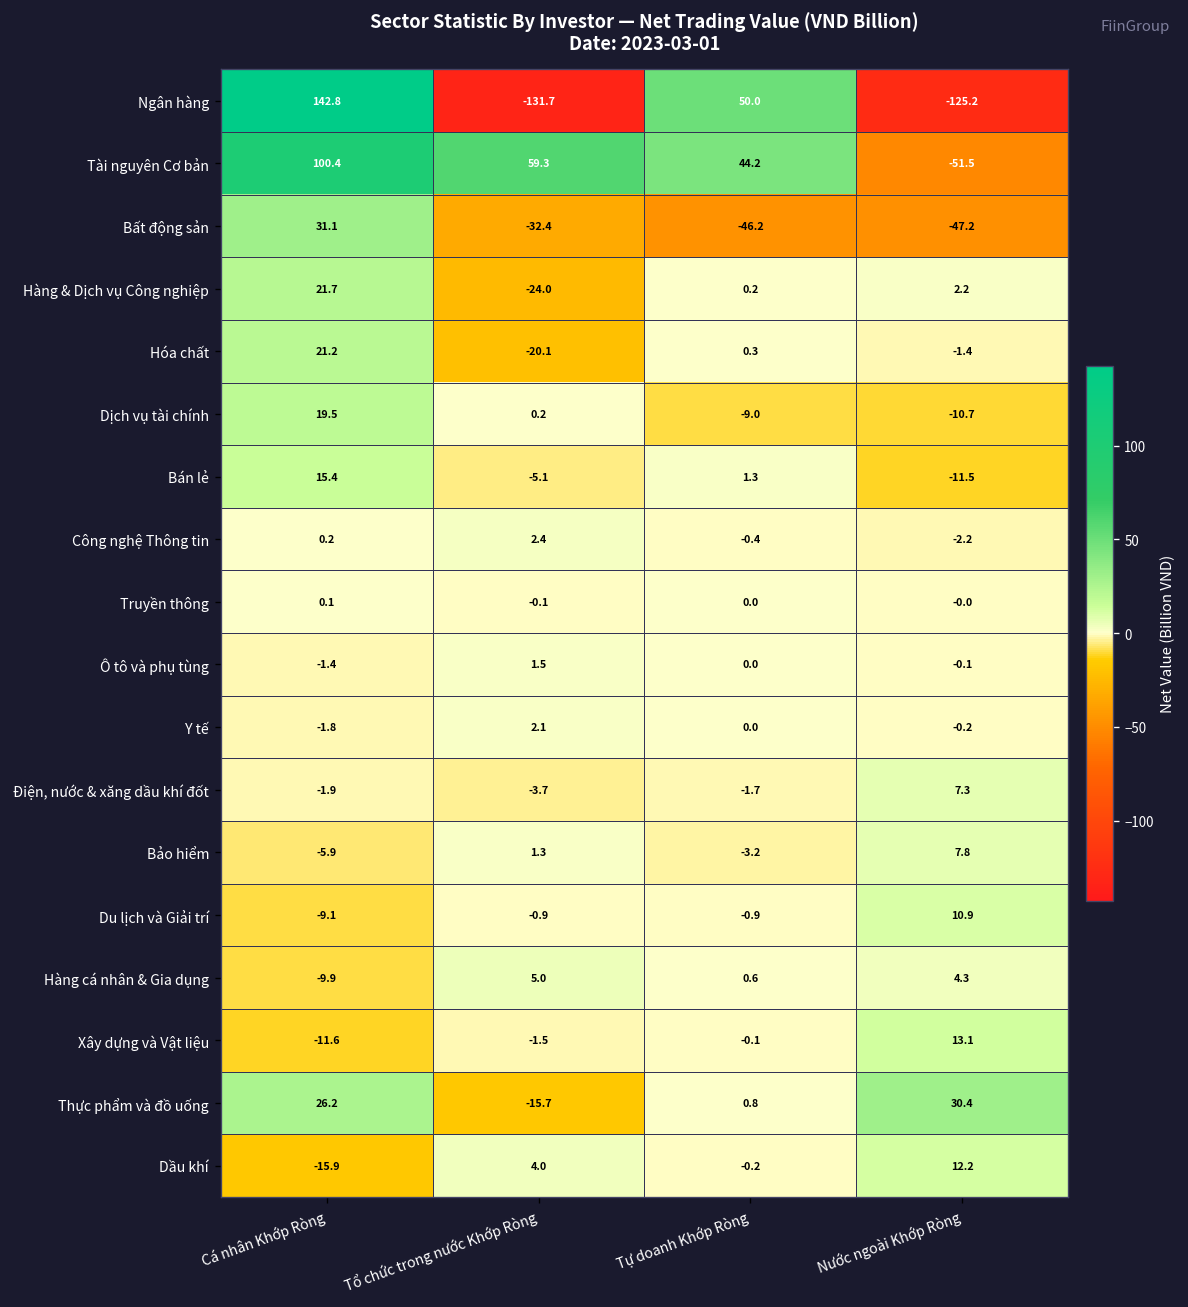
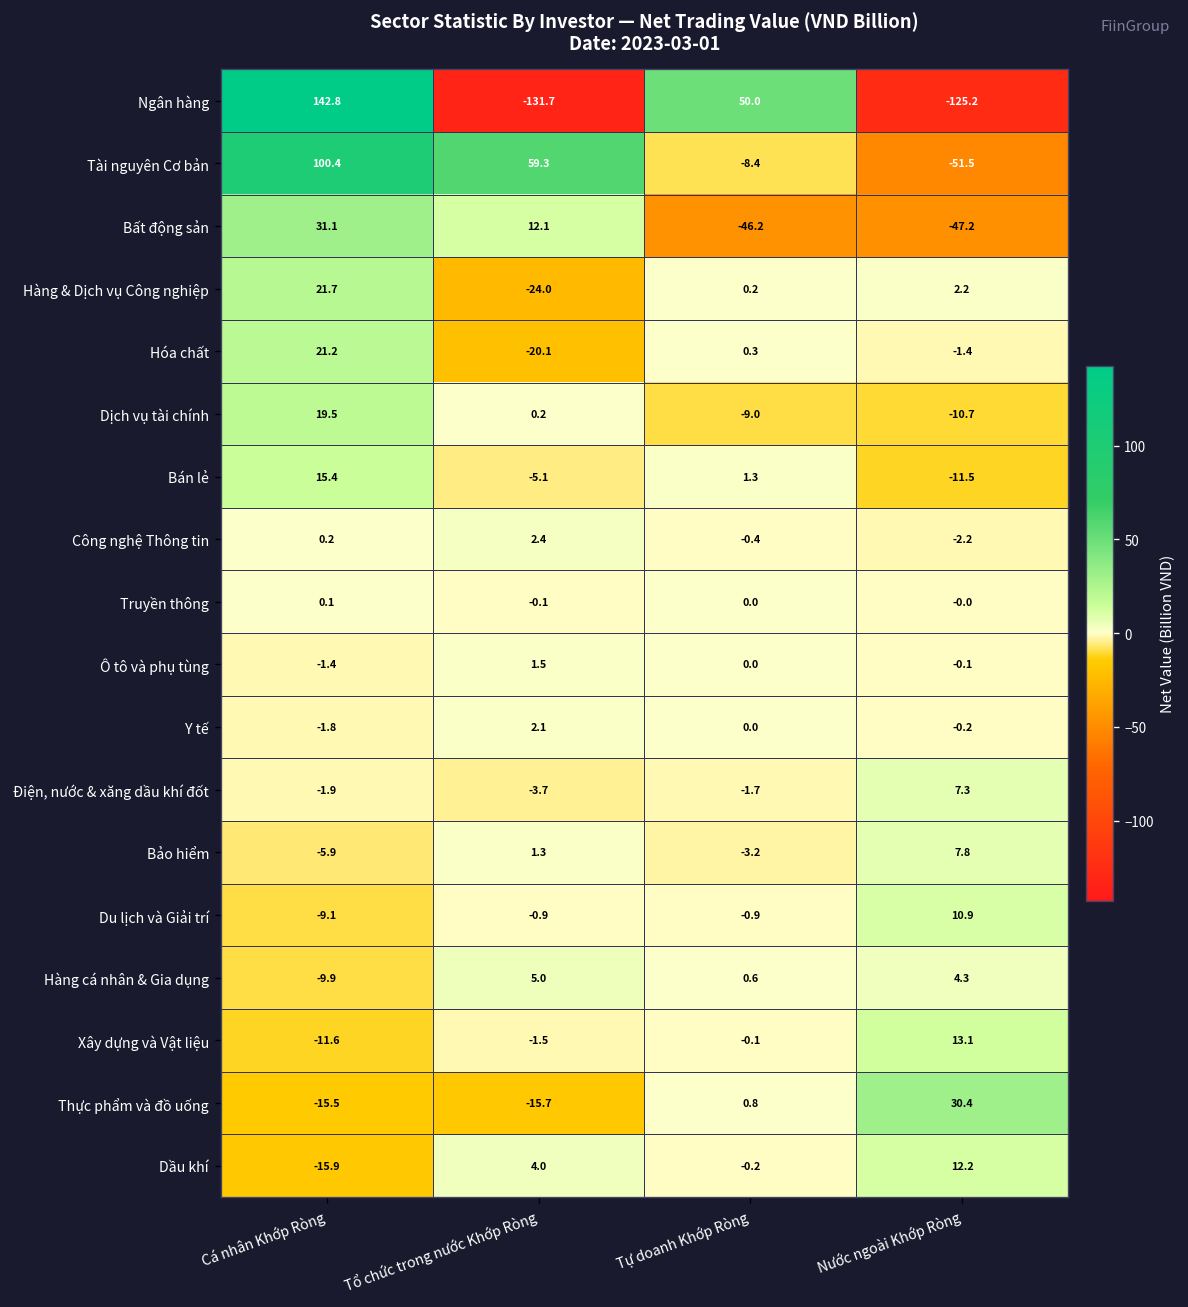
Tài nguyên Cơ bản, Tự doanh Khớp Ròng: 44.2 -> -8.4
Bất động sản, Tổ chức trong nước Khớp Ròng: -32.4 -> 12.1
Thực phẩm và đồ uống, Cá nhân Khớp Ròng: 26.2 -> -15.5
